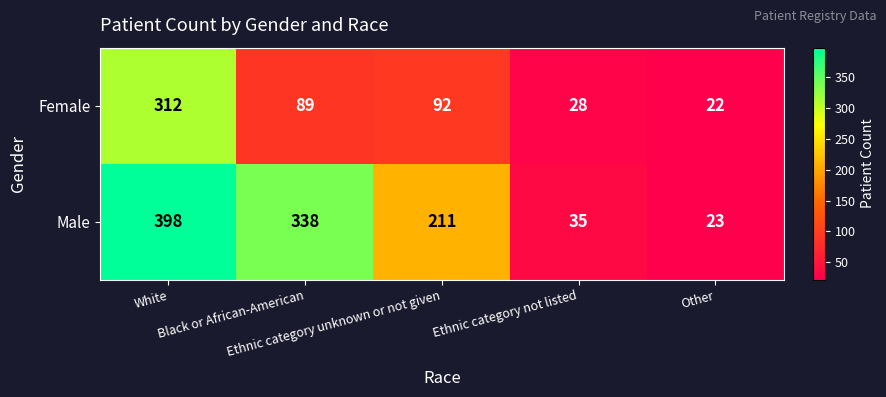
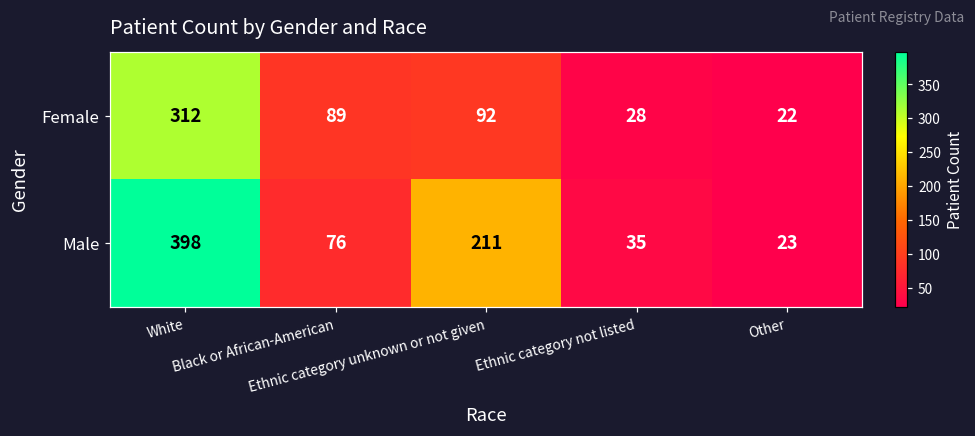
Male, Black or African-American: 338 -> 76
